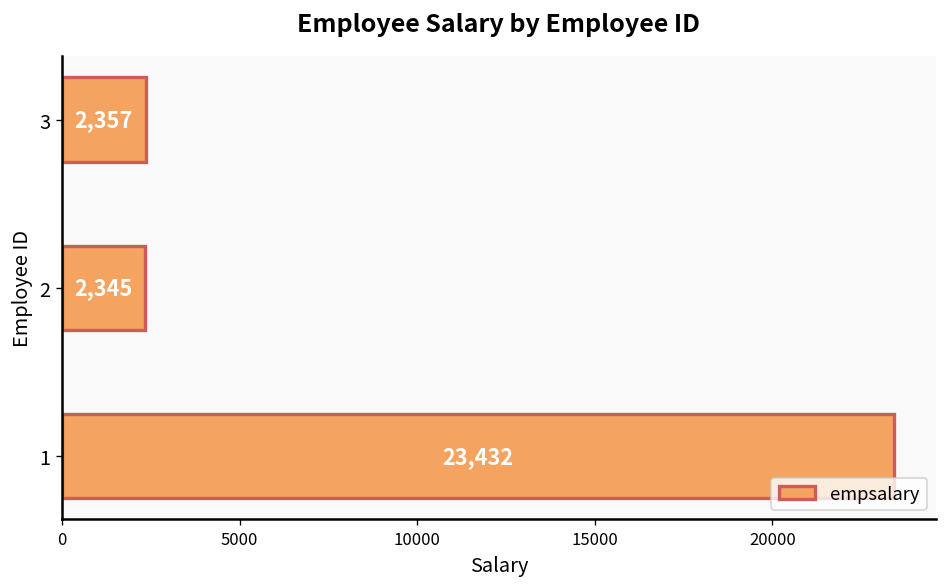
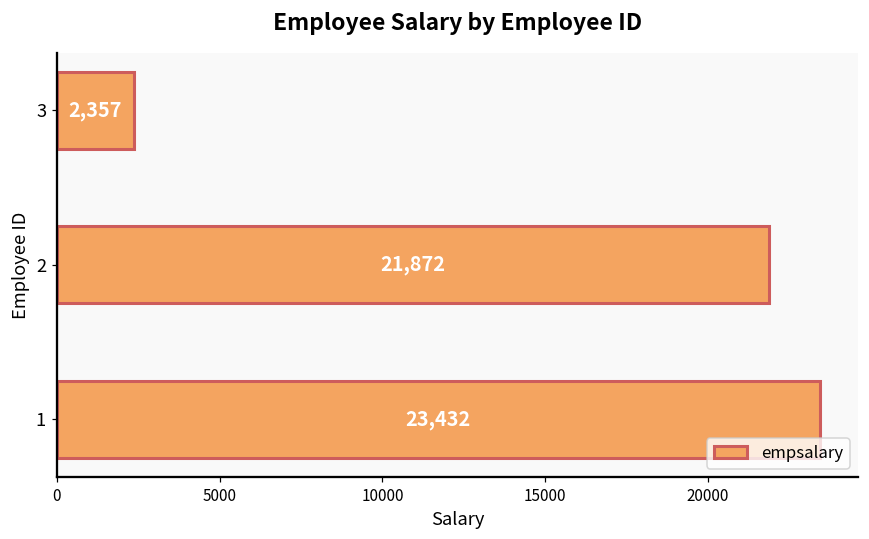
2: 2,345 -> 21,872
